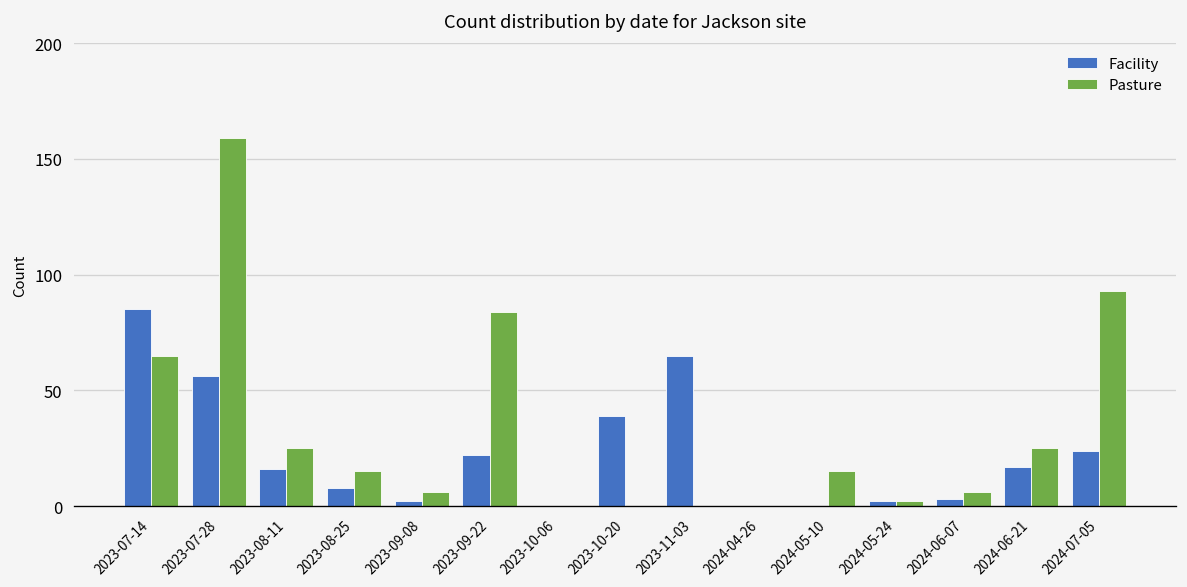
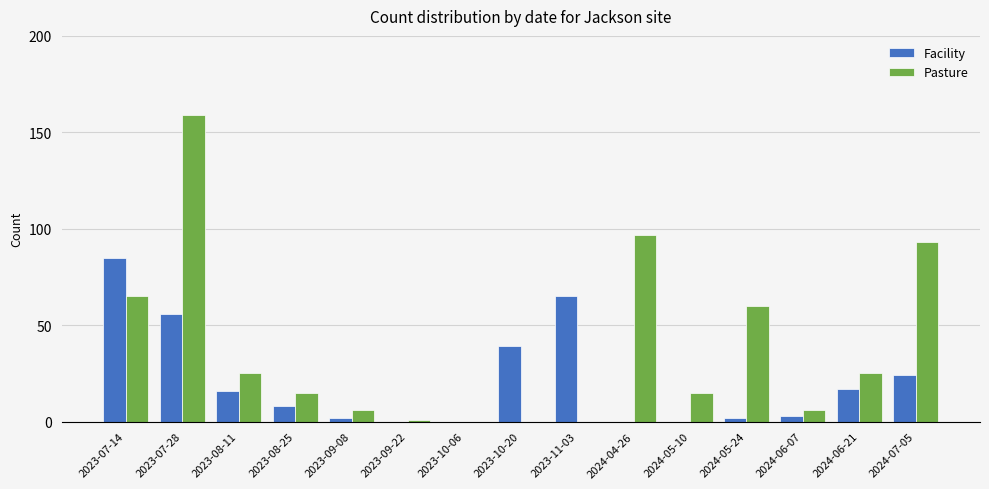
Facility, 2023-09-22: 22 -> 0
Pasture, 2023-09-22: 84 -> 1
Pasture, 2024-04-26: 0 -> 97
Pasture, 2024-05-24: 2 -> 60
